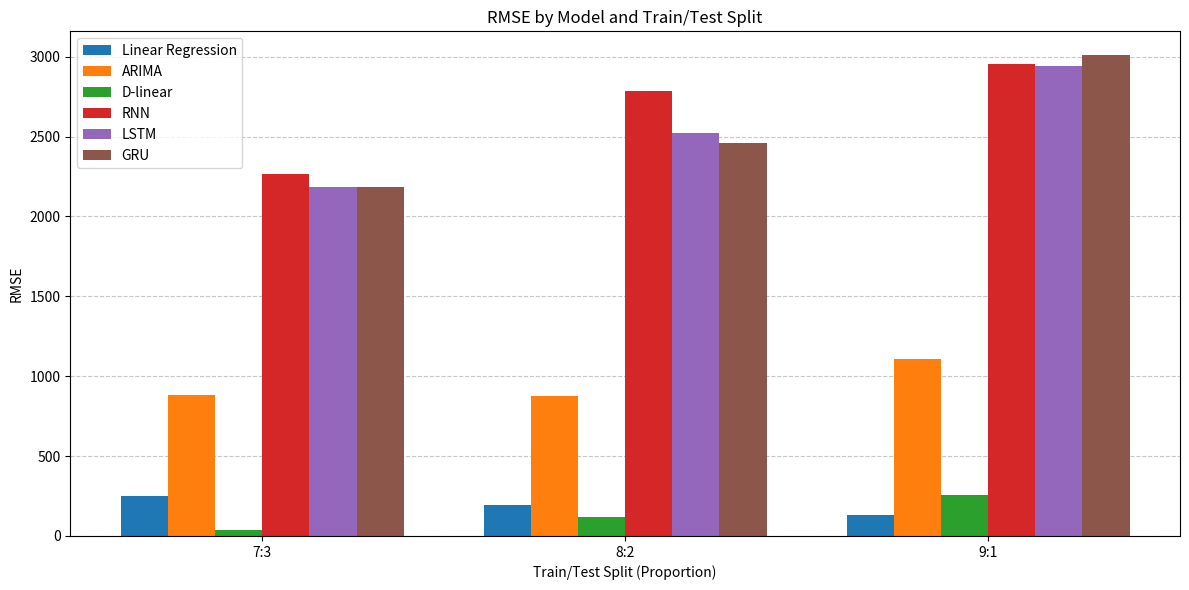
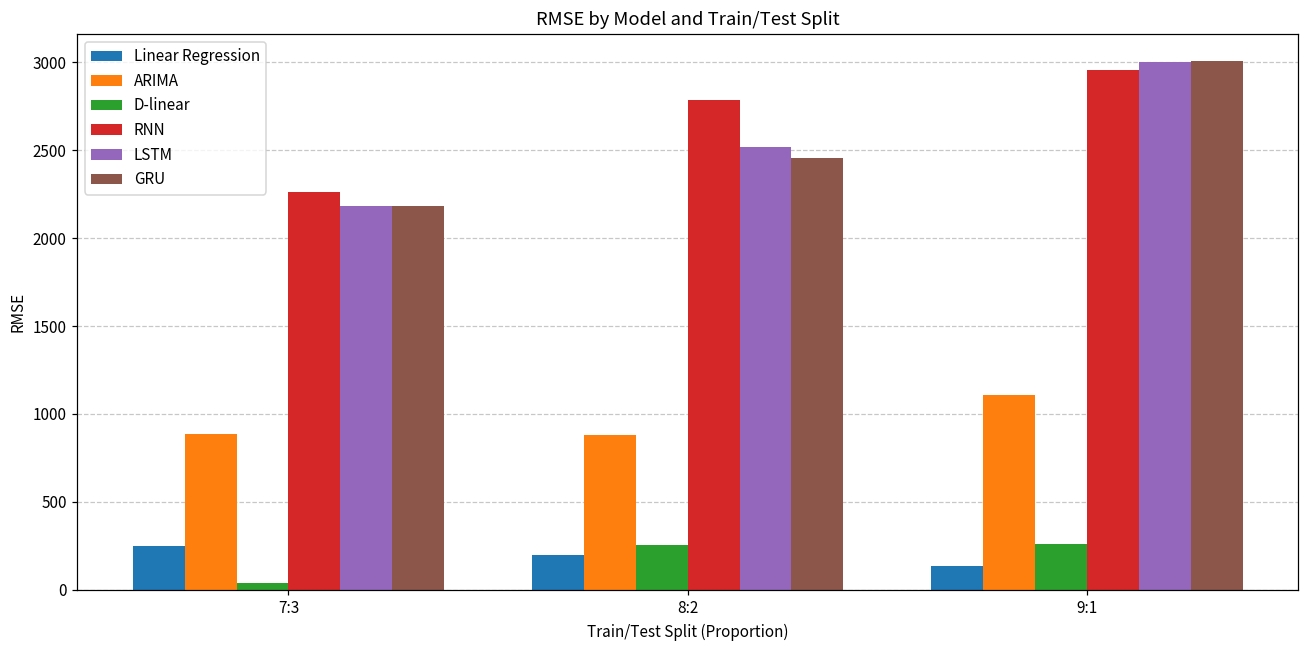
D-linear, 8:2: 120 -> 260
LSTM, 9:1: 2940 -> 3000
